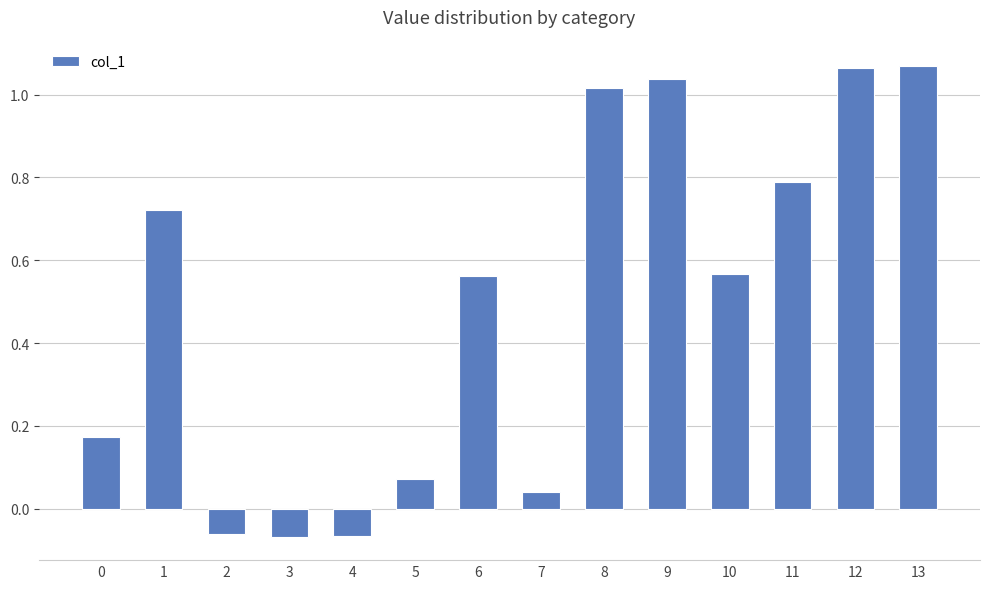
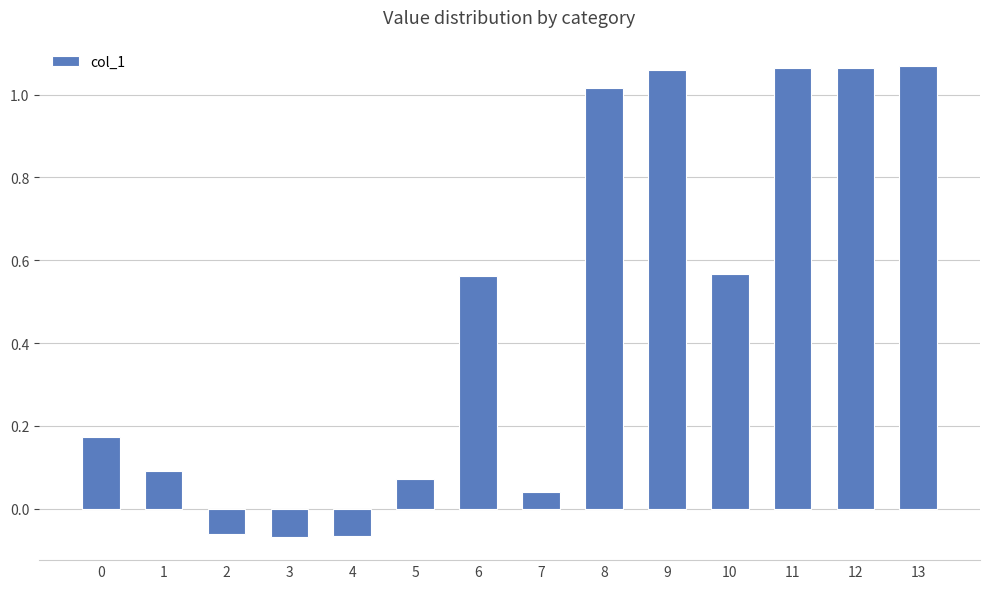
1: 0.72 -> 0.09
9: 1.04 -> 1.06
11: 0.79 -> 1.06
